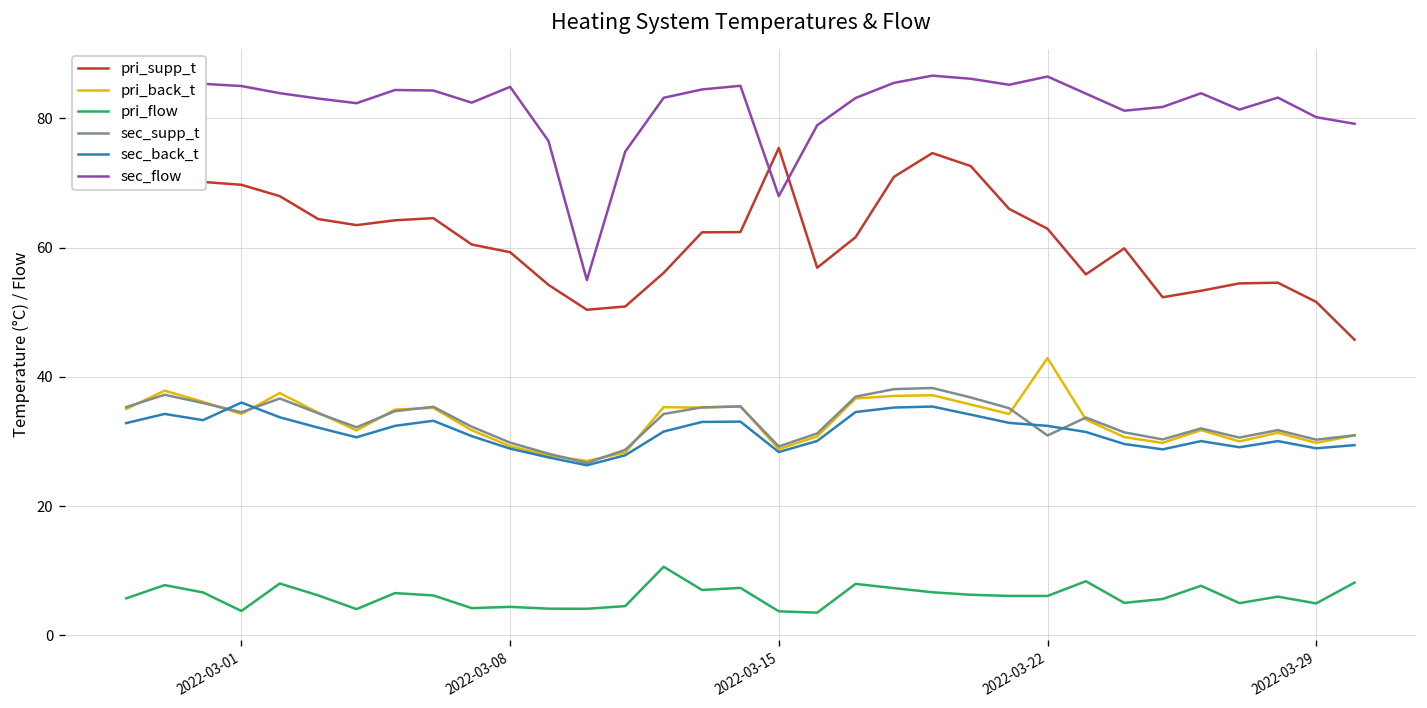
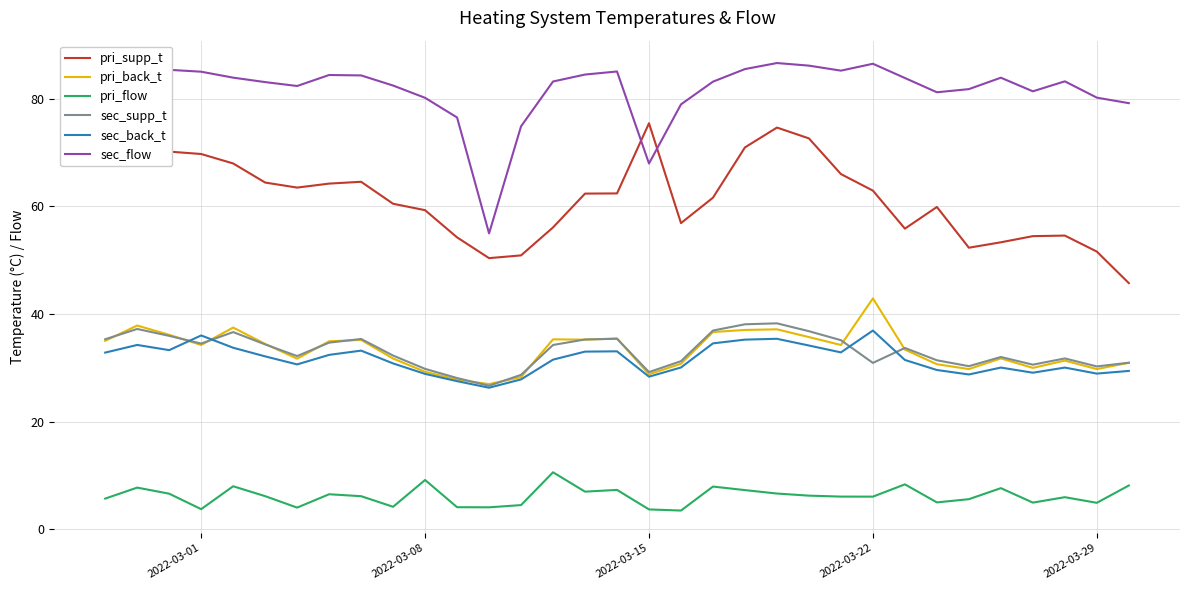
pri_flow, 2022-03-08: 4 -> 9
sec_flow, 2022-03-08: 85 -> 80
sec_back_t, 2022-03-22: 32 -> 37
